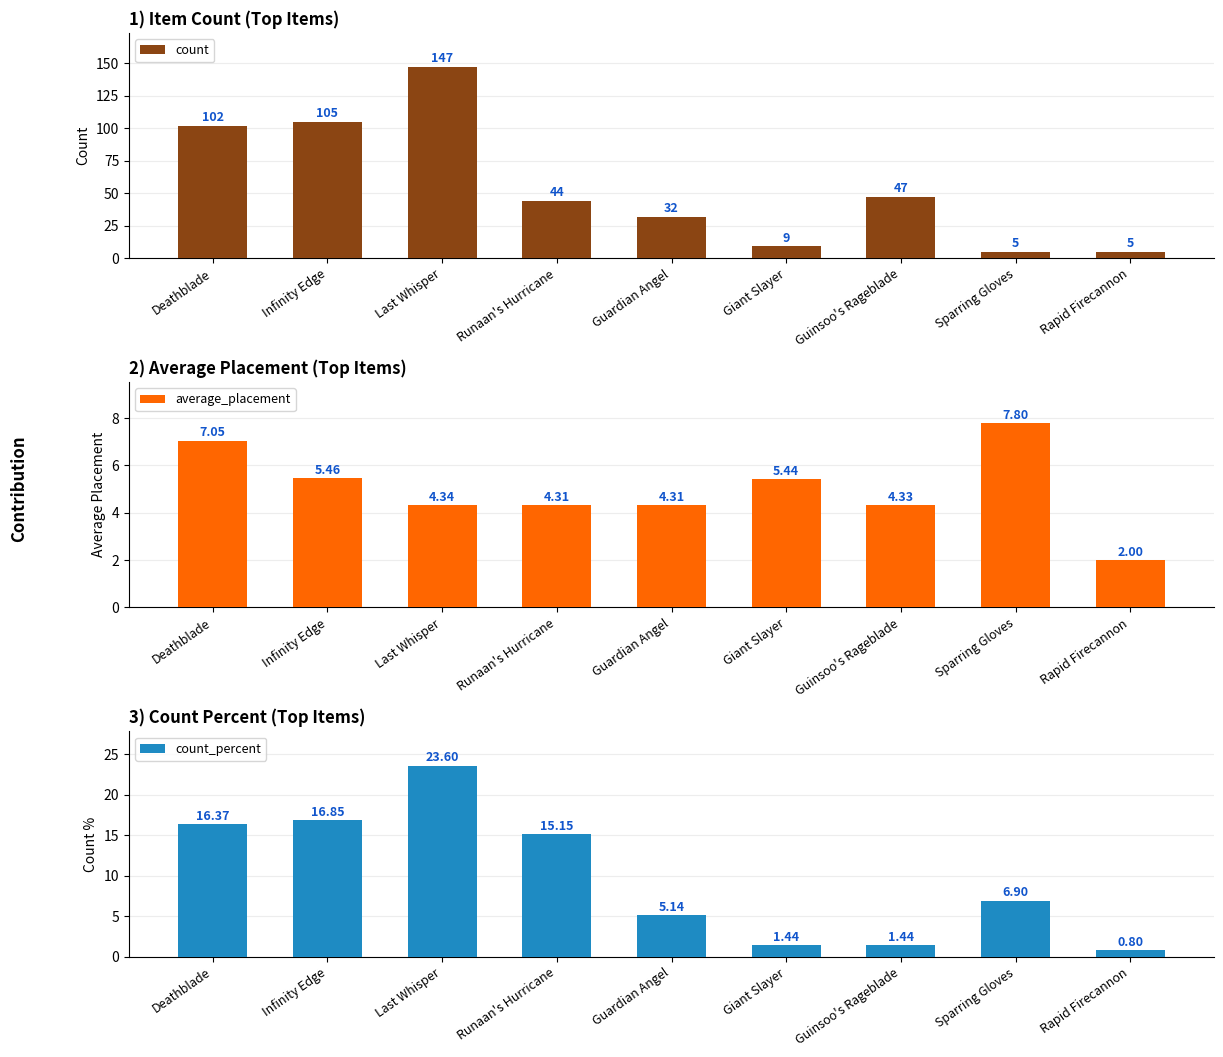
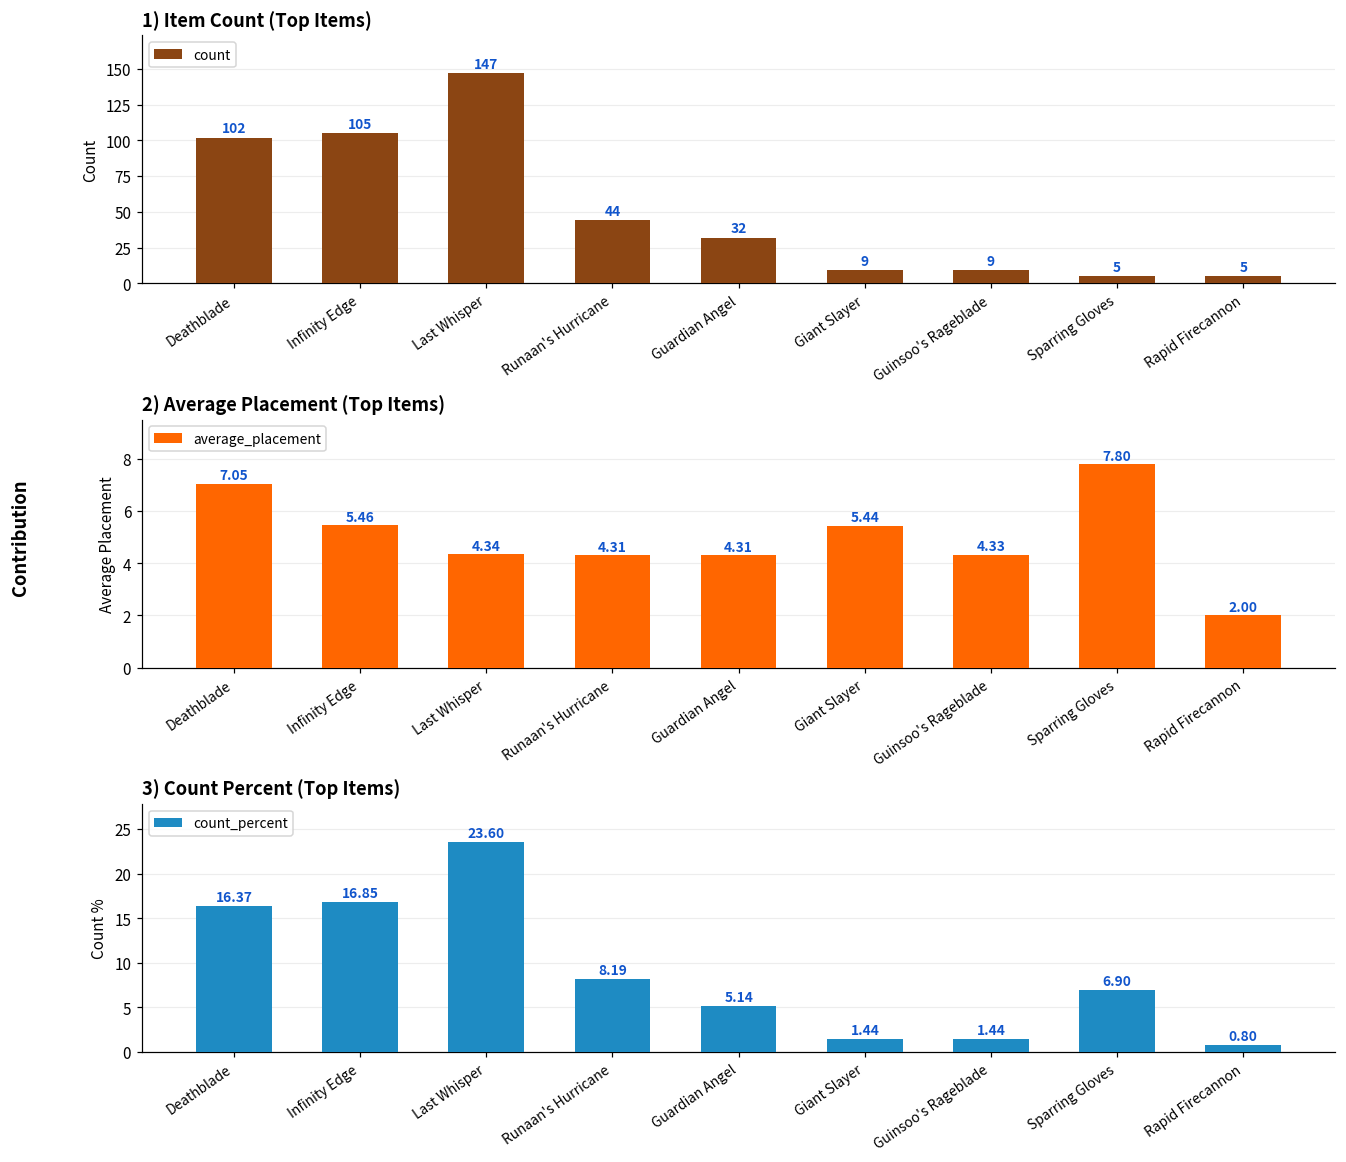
1) Item Count (Top Items), Guinsoo's Rageblade: 47 -> 9
3) Count Percent (Top Items), Runaan's Hurricane: 15.15 -> 8.19
